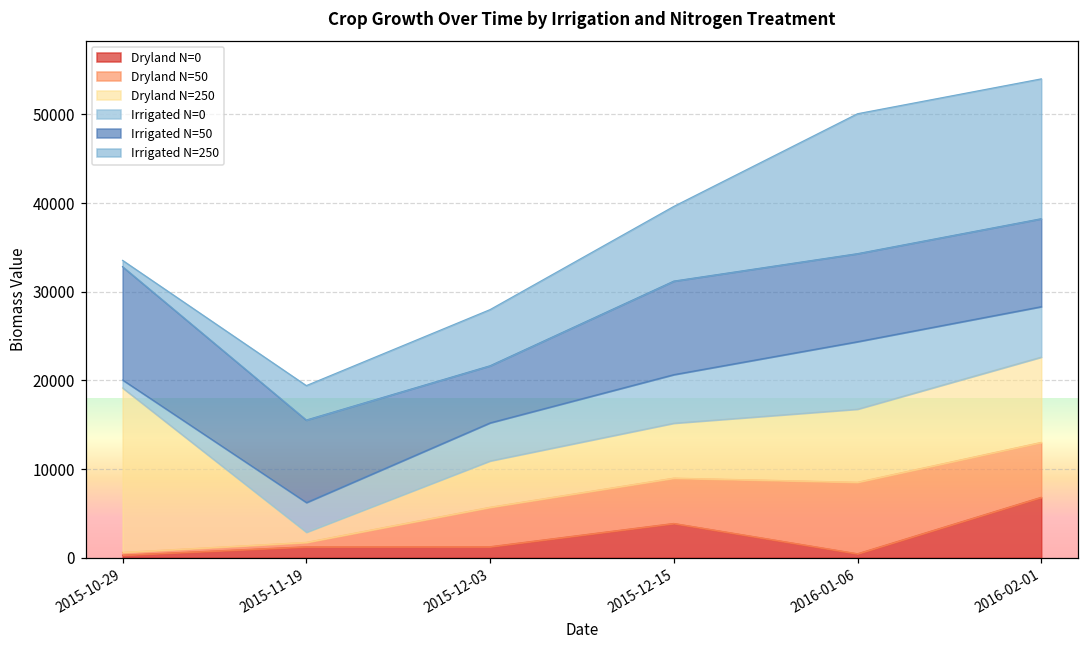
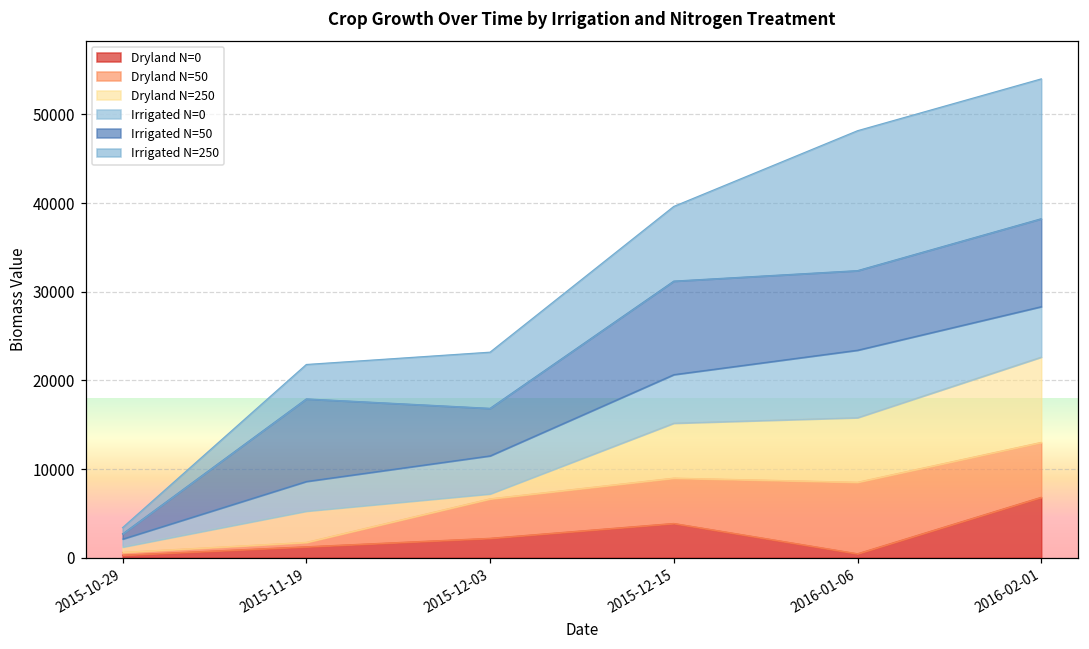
Dryland N=250, 2015-10-29: 19000 -> 1000
Irrigated N=50, 2015-10-29: 13000 -> 1000
Dryland N=250, 2015-11-19: 1000 -> 4000
Dryland N=0, 2015-12-03: 1000 -> 2000
Dryland N=250, 2015-12-03: 5000 -> 1000
Irrigated N=50, 2015-12-03: 6000 -> 5000
Dryland N=250, 2016-01-06: 8000 -> 7000
Irrigated N=50, 2016-01-06: 10000 -> 9000
